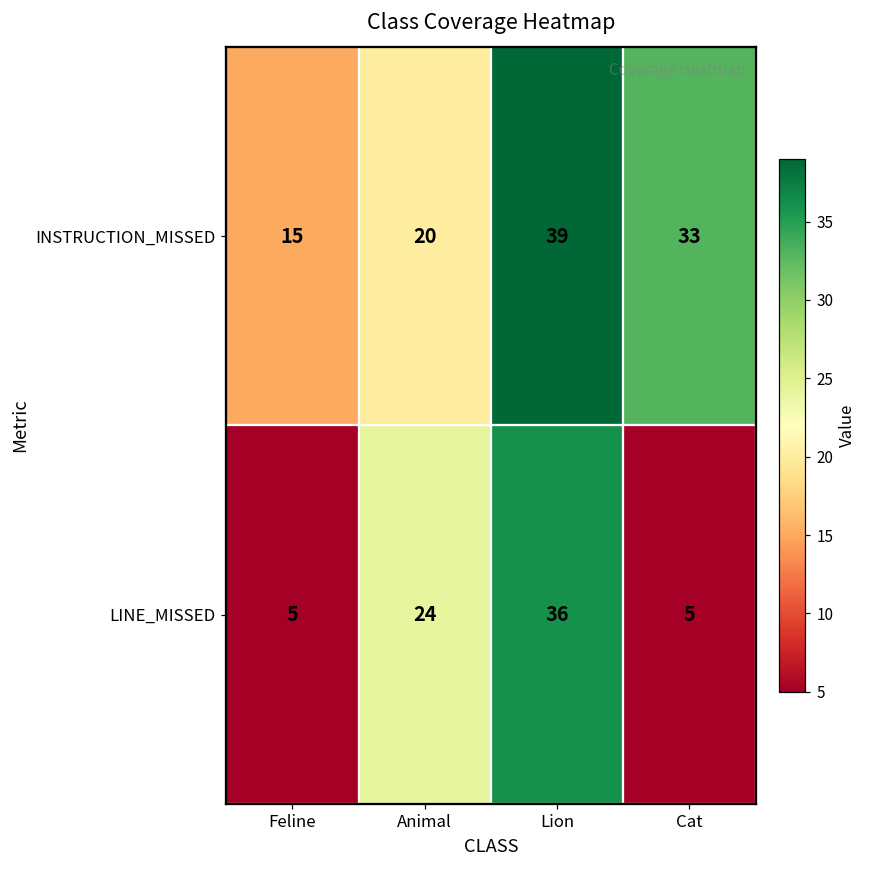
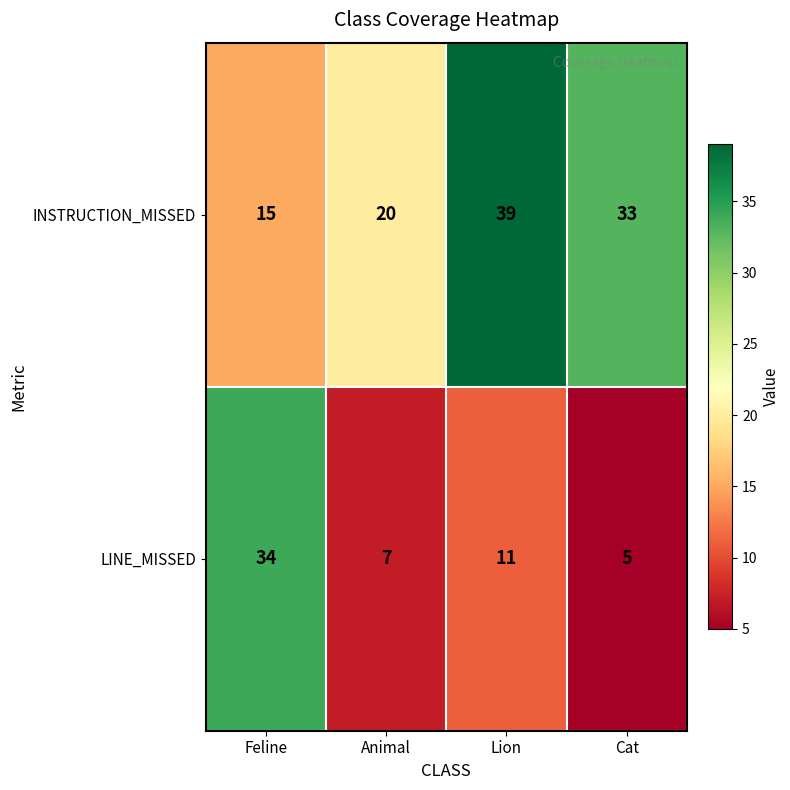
LINE_MISSED, Feline: 5 -> 34
LINE_MISSED, Animal: 24 -> 7
LINE_MISSED, Lion: 36 -> 11
